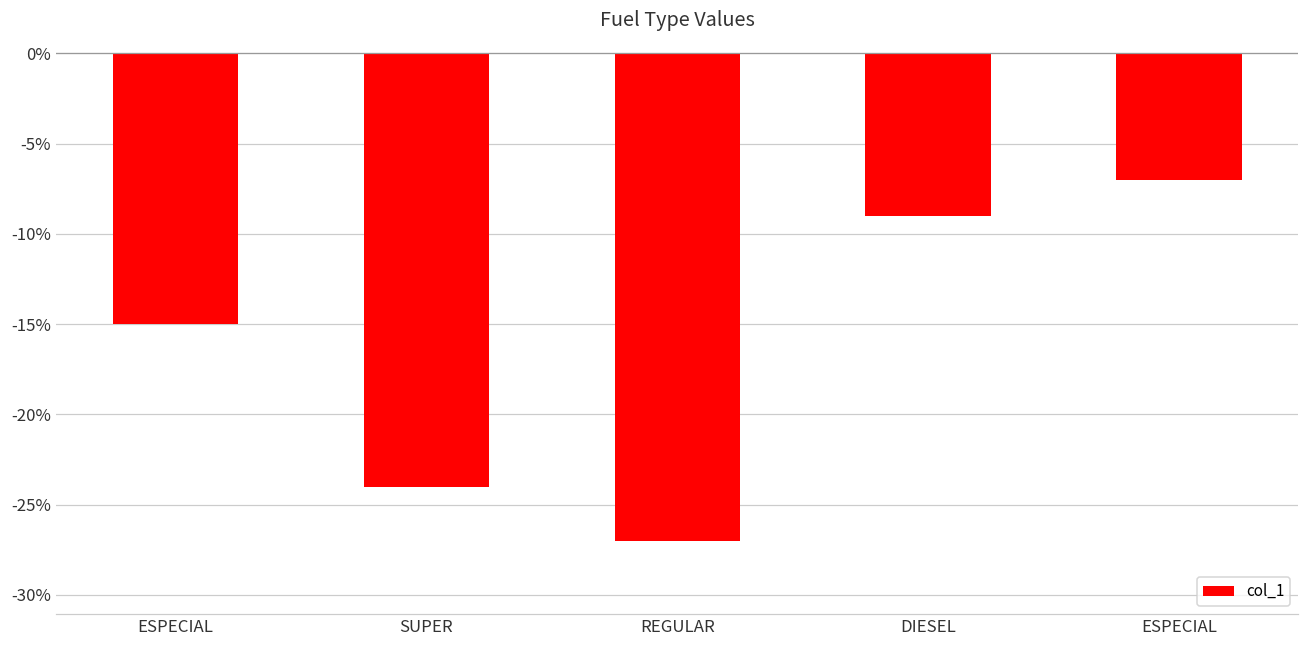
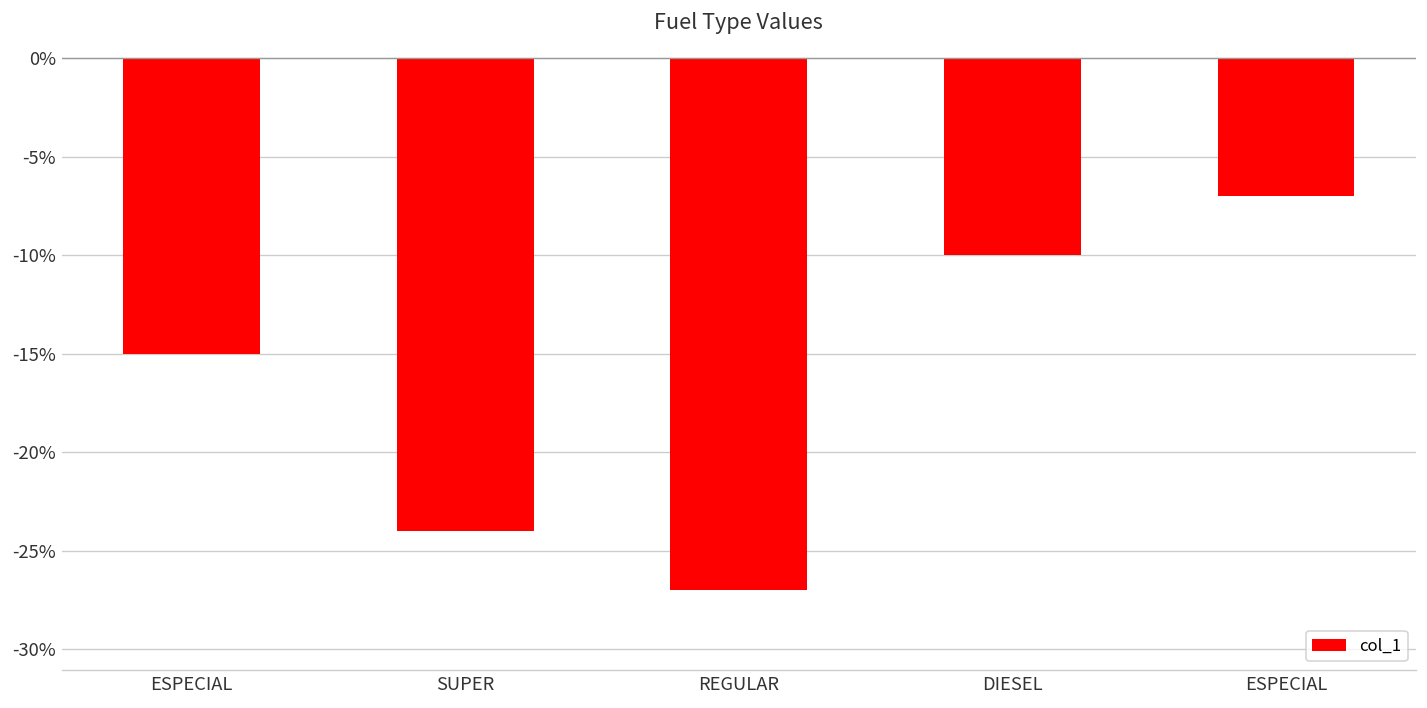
DIESEL: -9.0% -> -10.0%
